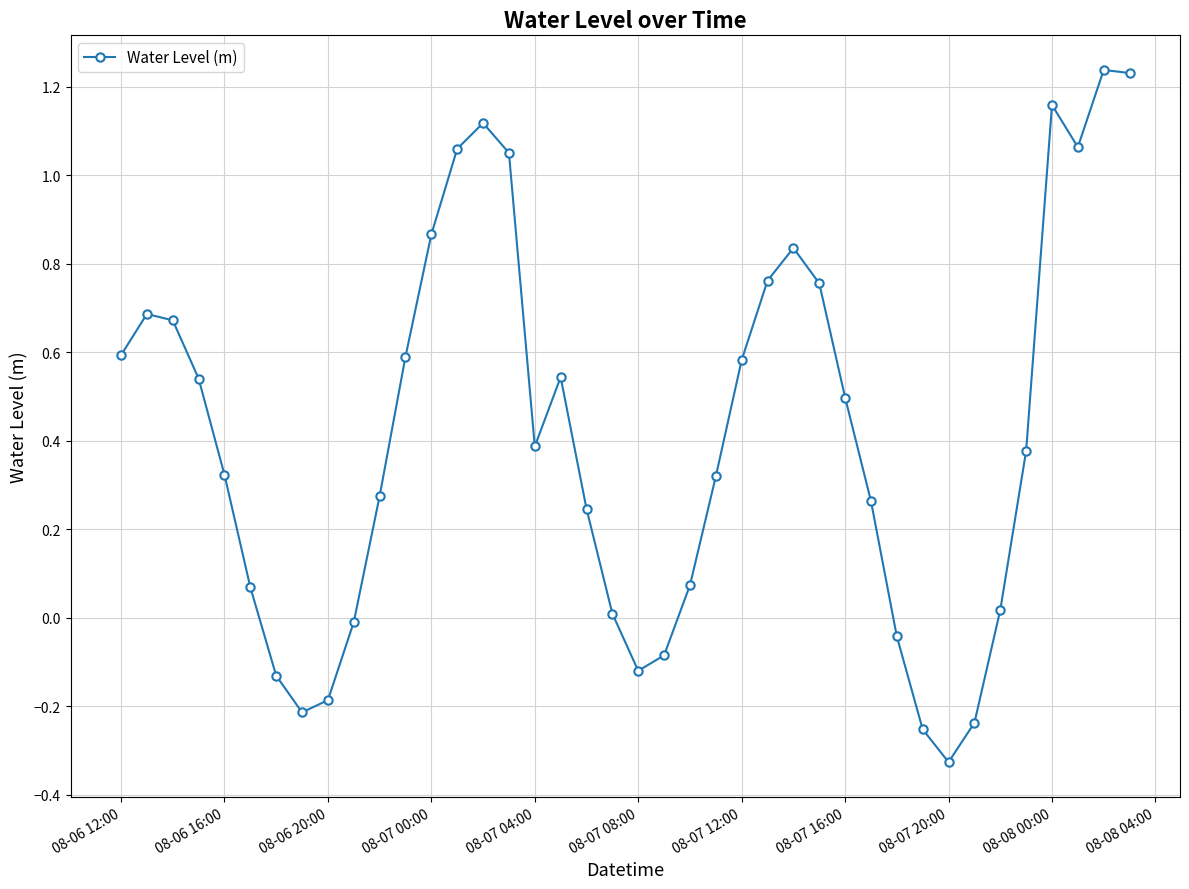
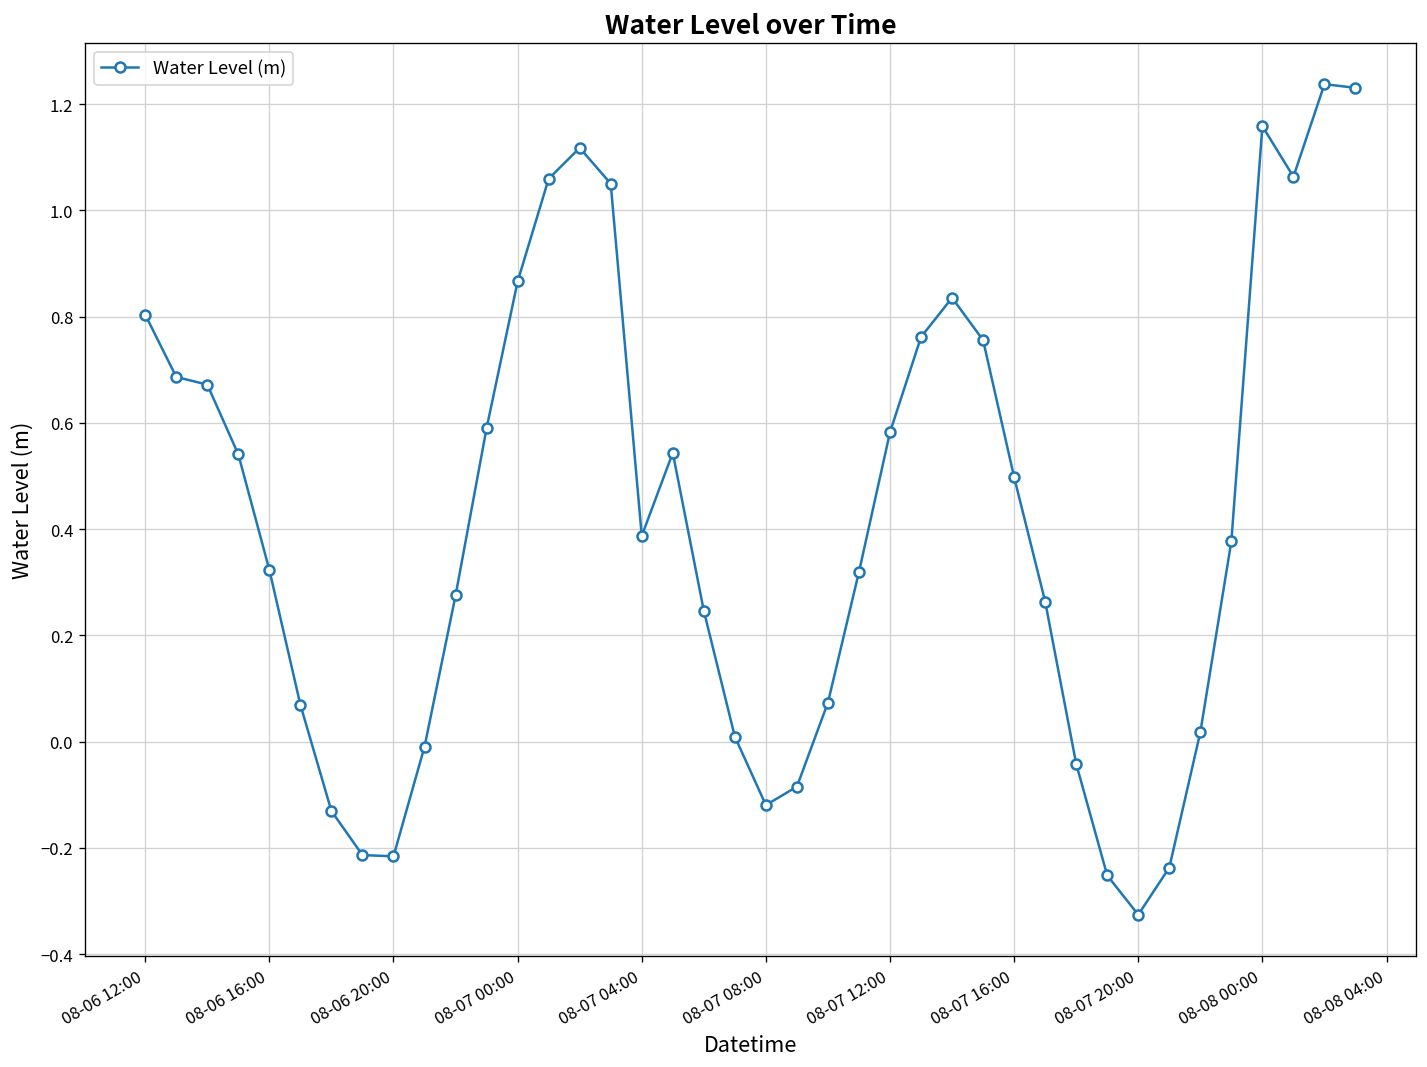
08-06 12:00: 0.59 -> 0.80
08-06 20:00: -0.19 -> -0.22
